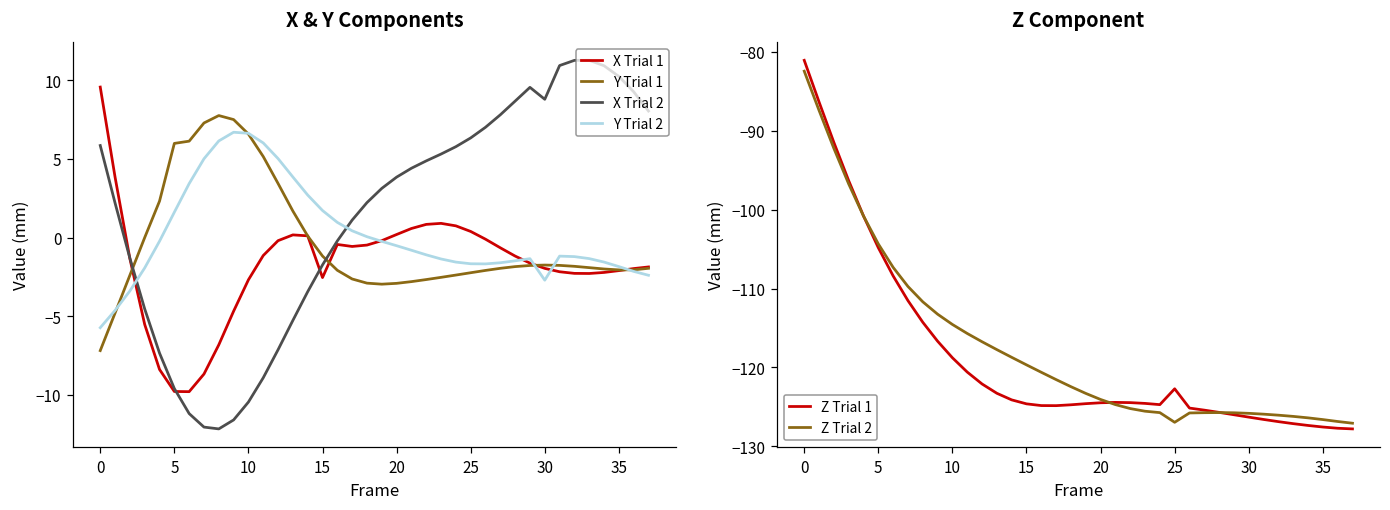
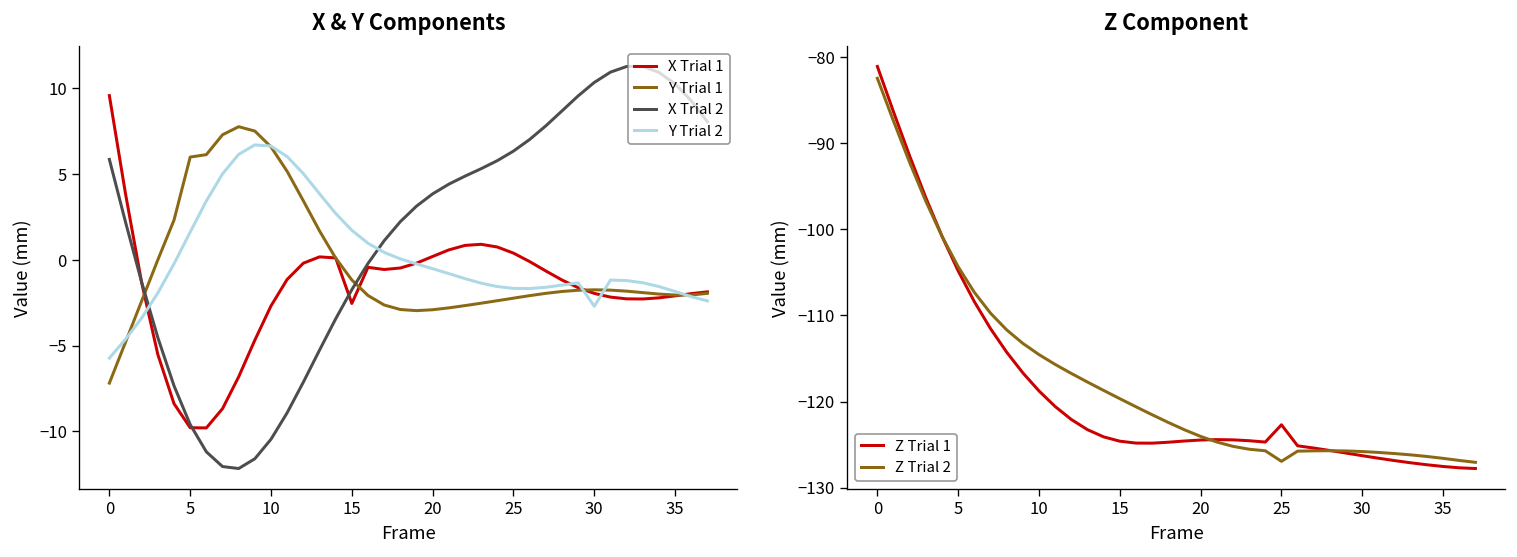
X & Y Components, X Trial 2, 30: 8.8 -> 10.3
